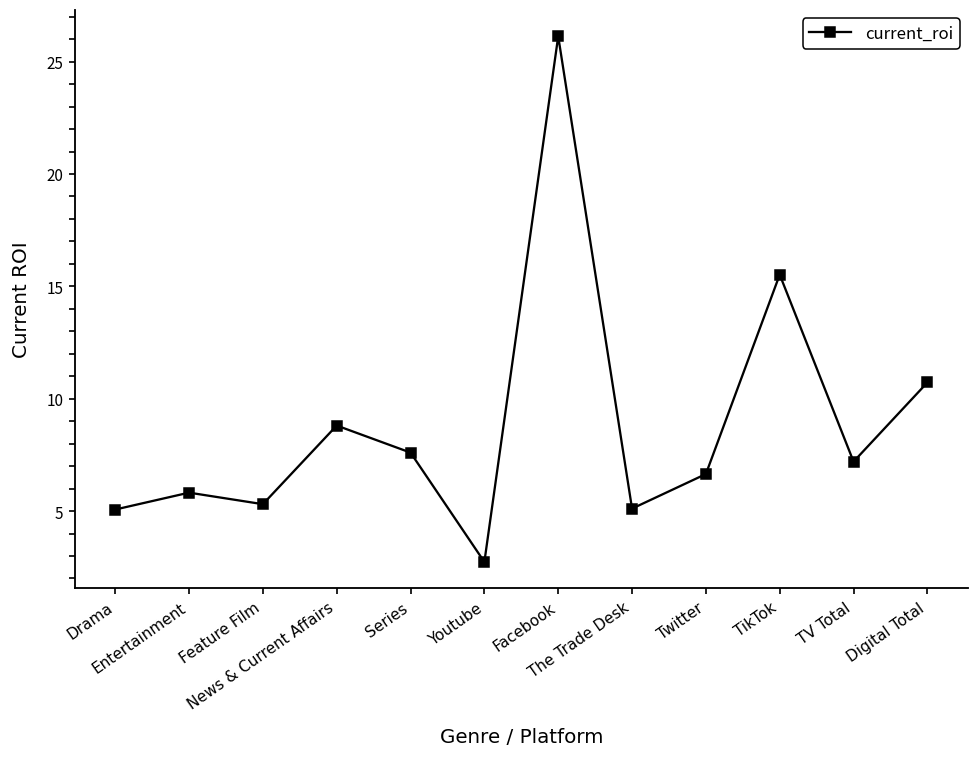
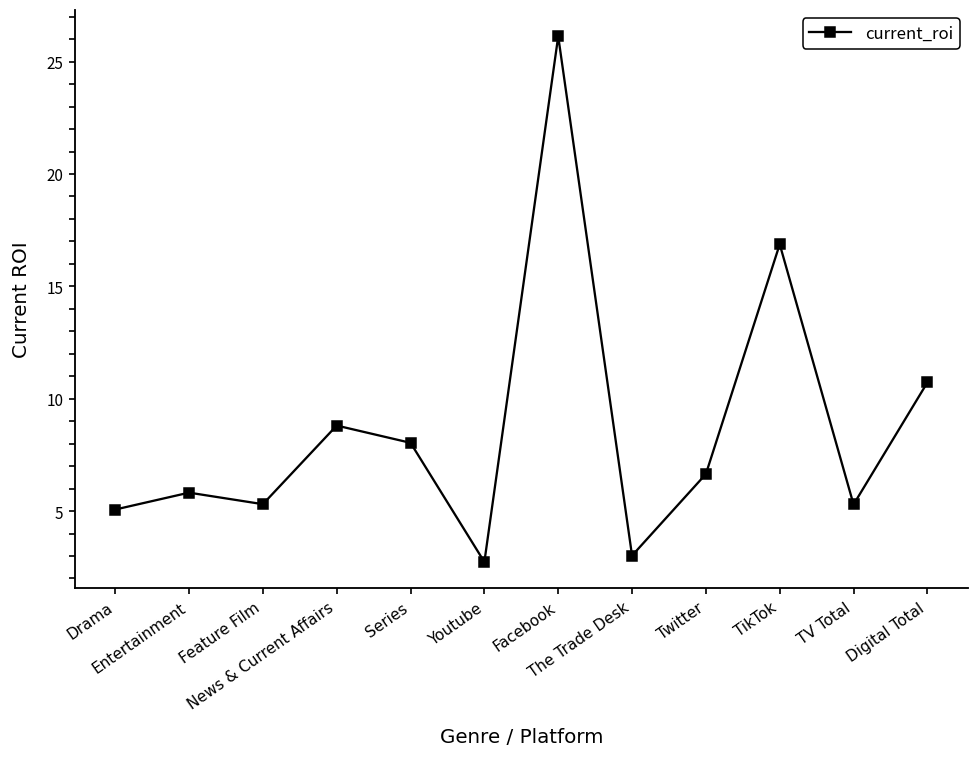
Series: 7.6 -> 8.0
The Trade Desk: 5.1 -> 3.0
TikTok: 15.5 -> 16.9
TV Total: 7.2 -> 5.3
